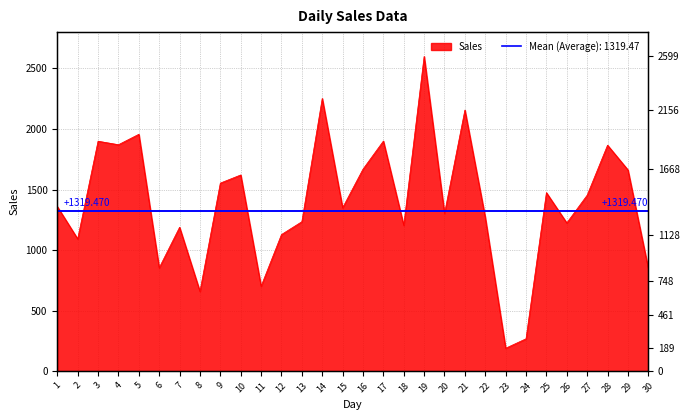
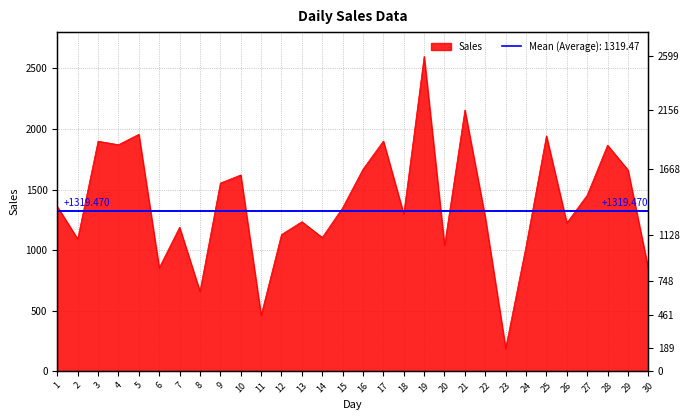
11: 700 -> 460
14: 2250 -> 1100
18: 1200 -> 1300
20: 1300 -> 1040
24: 270 -> 1030
25: 1470 -> 1940
